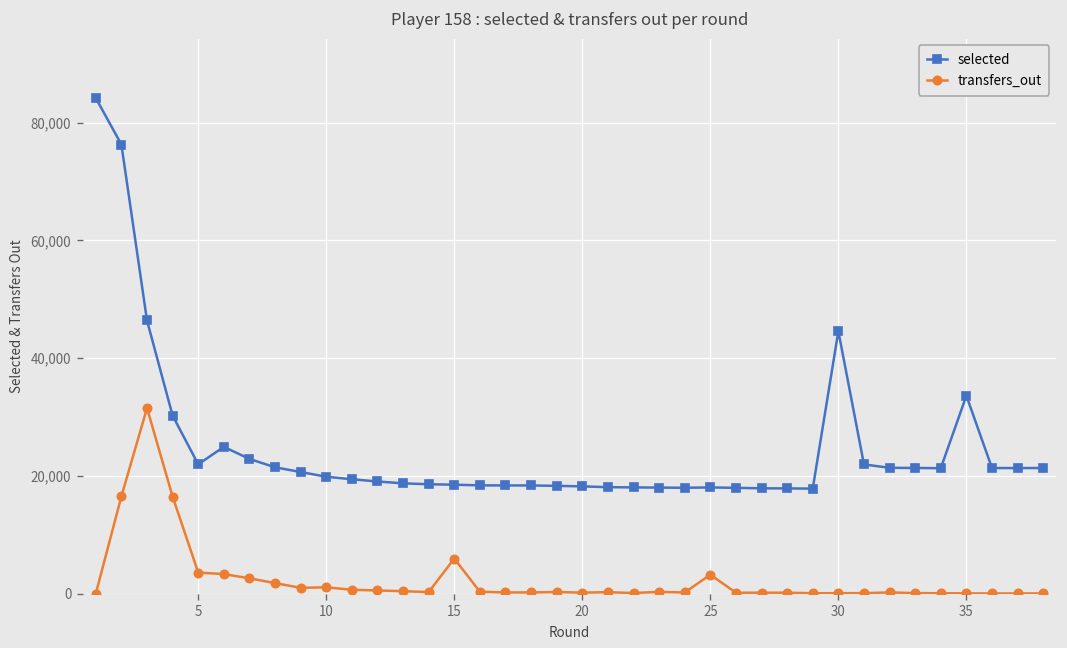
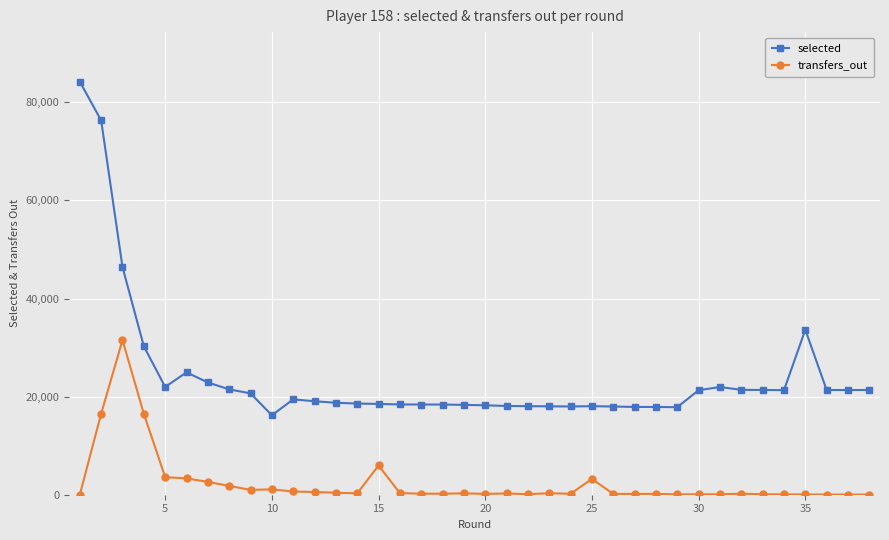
selected, 10: 20,000 -> 16,000
selected, 30: 45,000 -> 21,000
